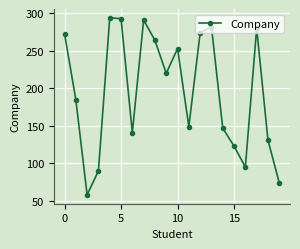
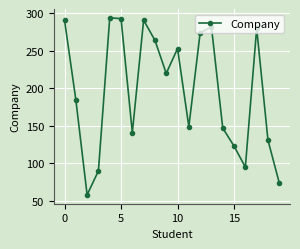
0: 270 -> 290
